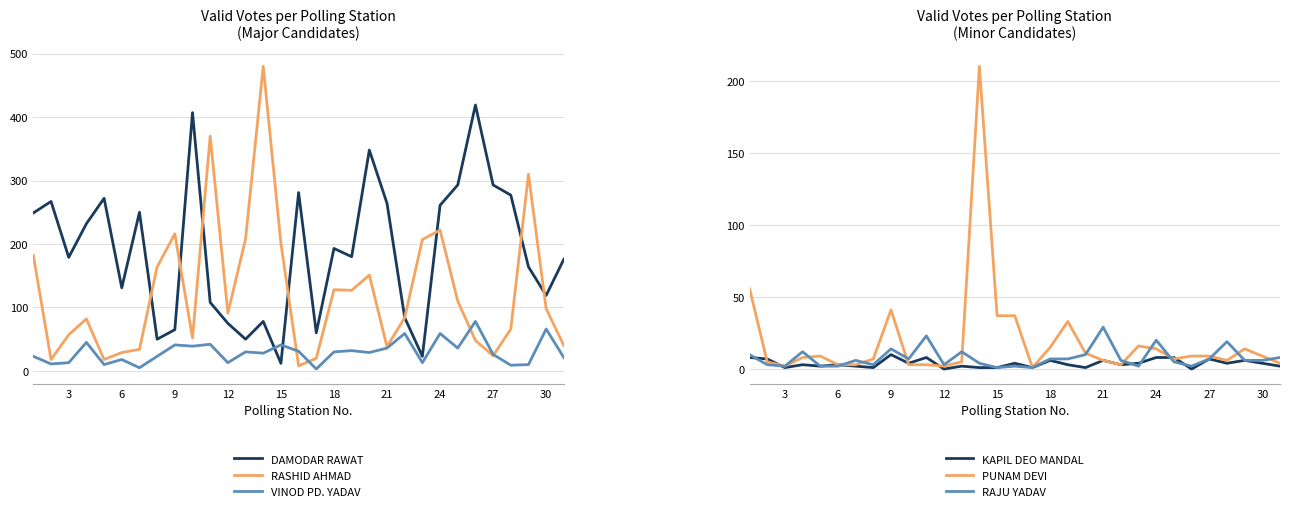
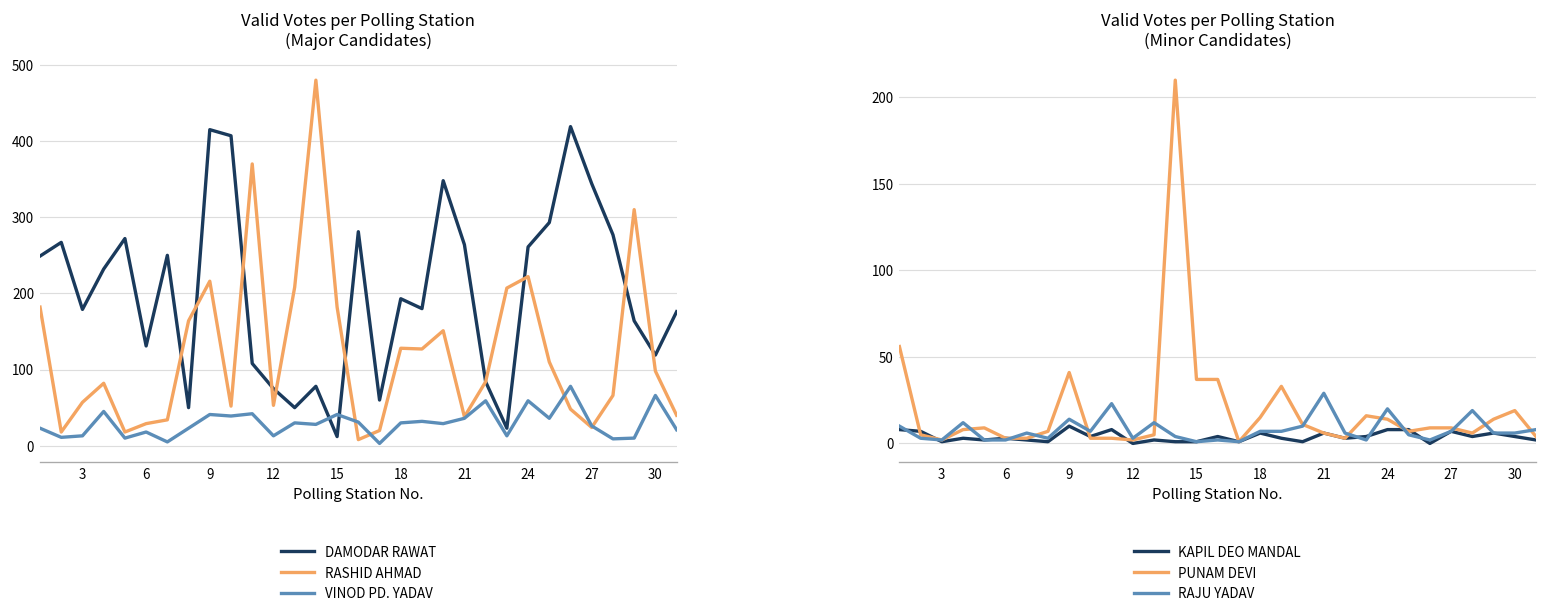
Valid Votes per Polling Station (Major Candidates), DAMODAR RAWAT, 9: 70 -> 420
Valid Votes per Polling Station (Major Candidates), RASHID AHMAD, 12: 90 -> 50
Valid Votes per Polling Station (Major Candidates), RASHID AHMAD, 15: 200 -> 180
Valid Votes per Polling Station (Major Candidates), DAMODAR RAWAT, 27: 290 -> 340
Valid Votes per Polling Station (Minor Candidates), PUNAM DEVI, 30: 9 -> 19
